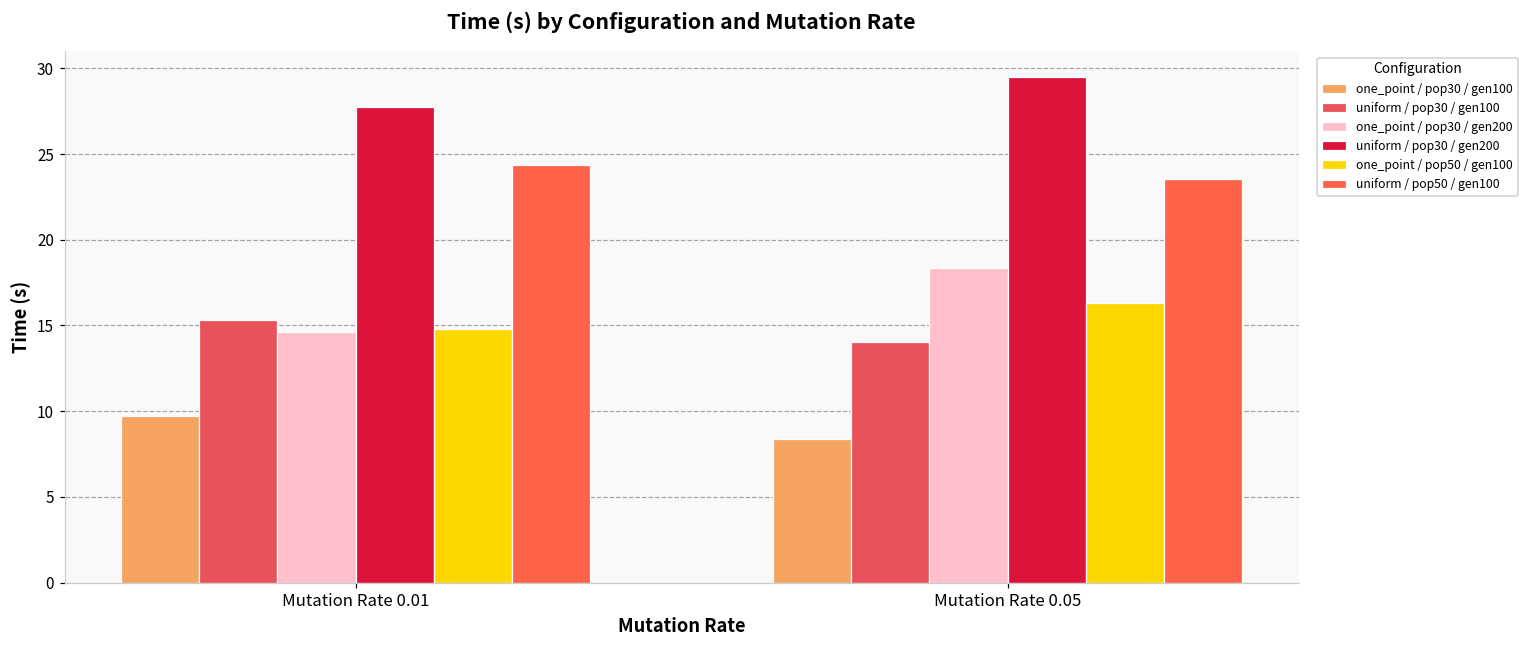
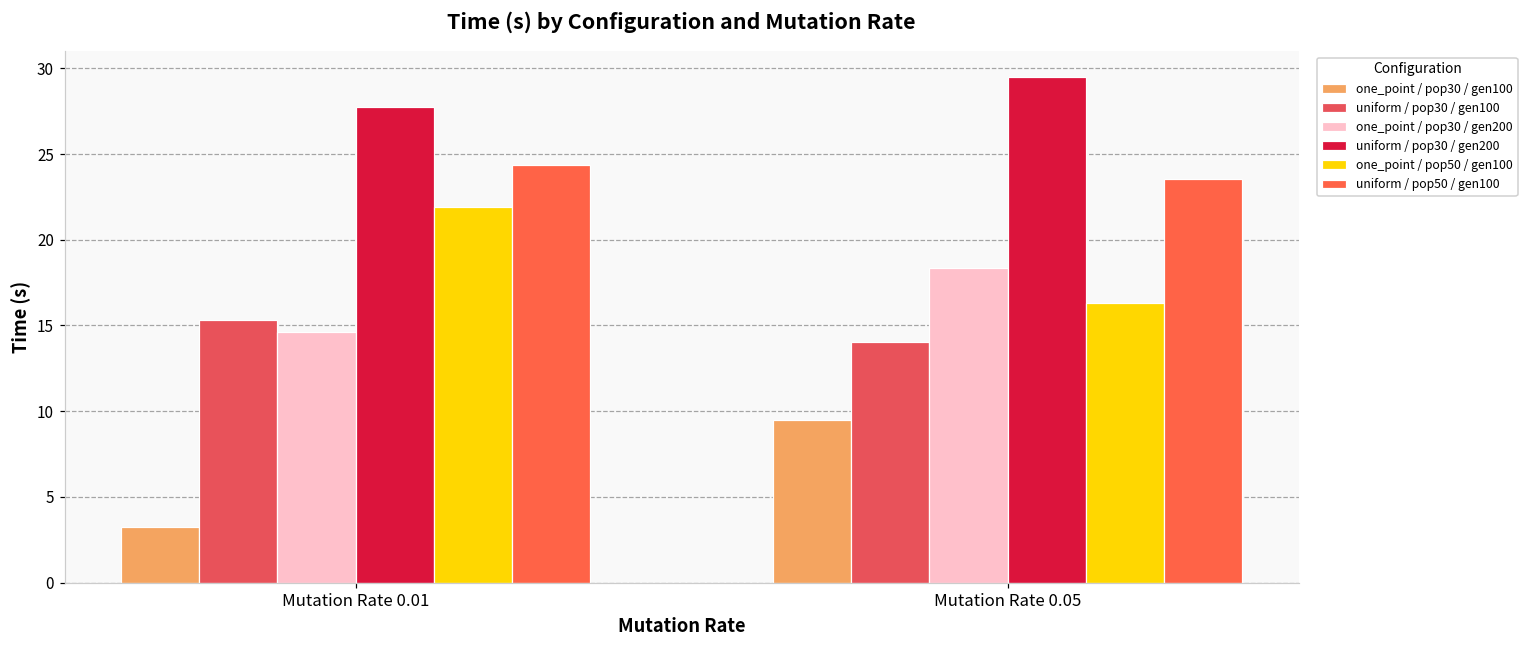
one_point / pop30 / gen100, Mutation Rate 0.01: 9.7 -> 3.2
one_point / pop50 / gen100, Mutation Rate 0.01: 14.8 -> 21.9
one_point / pop30 / gen100, Mutation Rate 0.05: 8.4 -> 9.5
